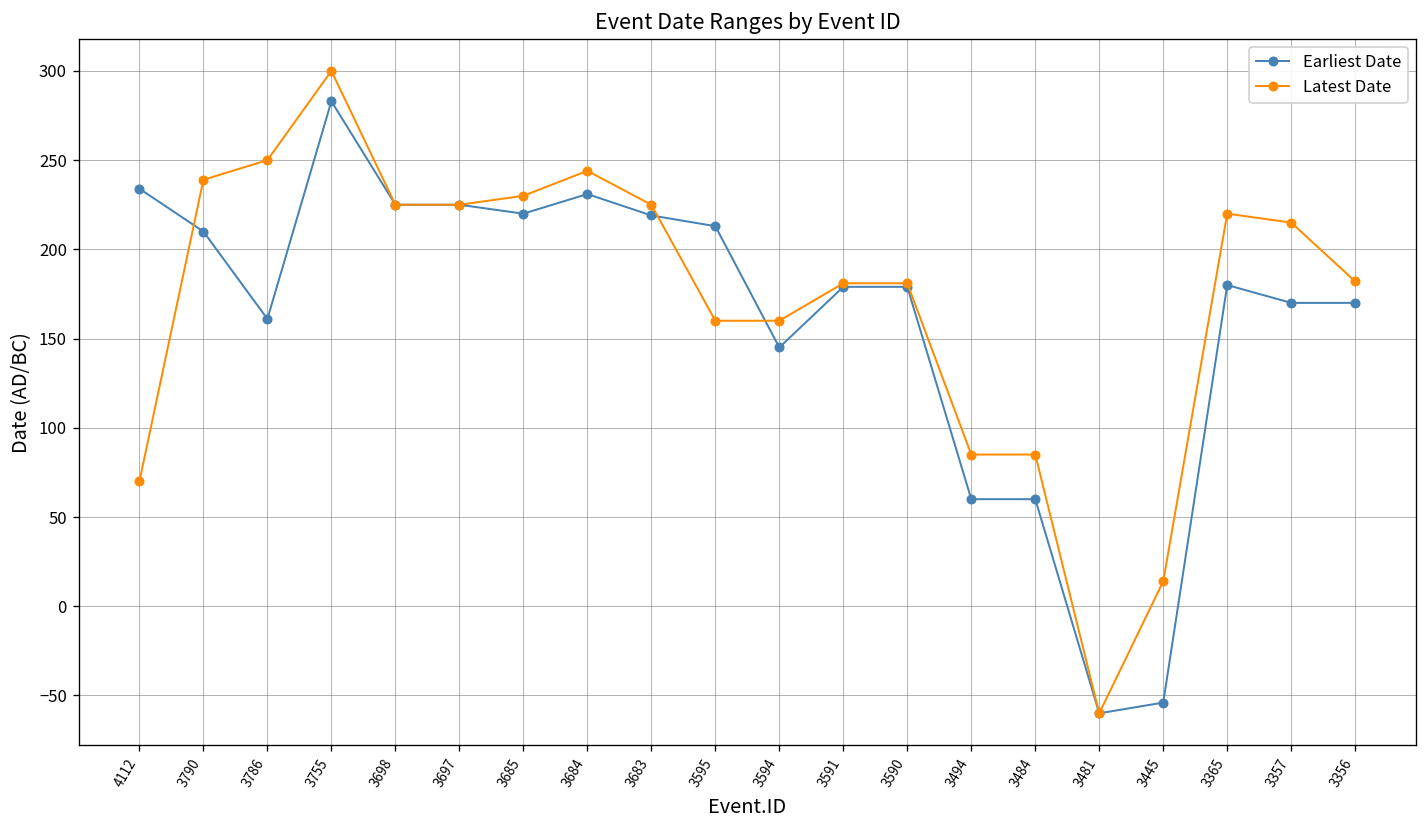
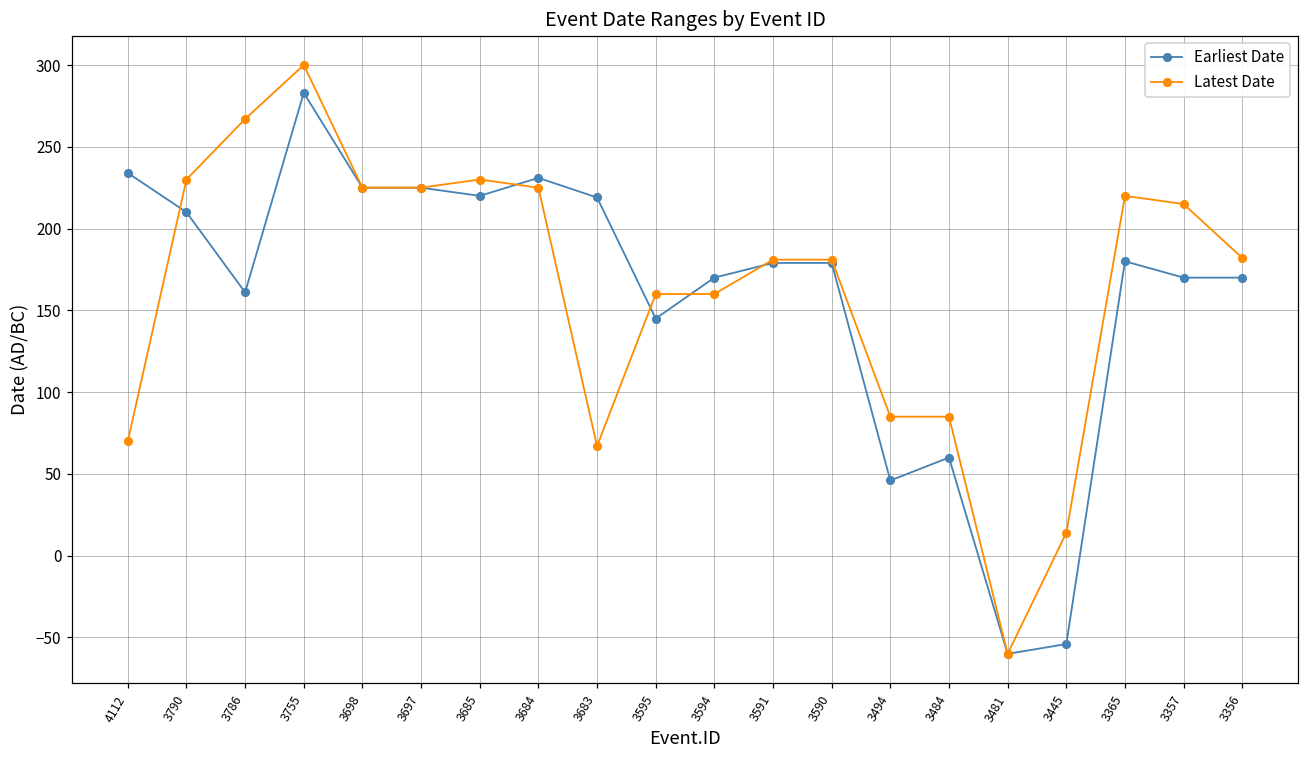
Latest Date, 3790: 239 -> 230
Latest Date, 3786: 250 -> 267
Latest Date, 3684: 244 -> 225
Latest Date, 3683: 225 -> 67
Earliest Date, 3595: 213 -> 145
Earliest Date, 3594: 145 -> 170
Earliest Date, 3494: 60 -> 46
